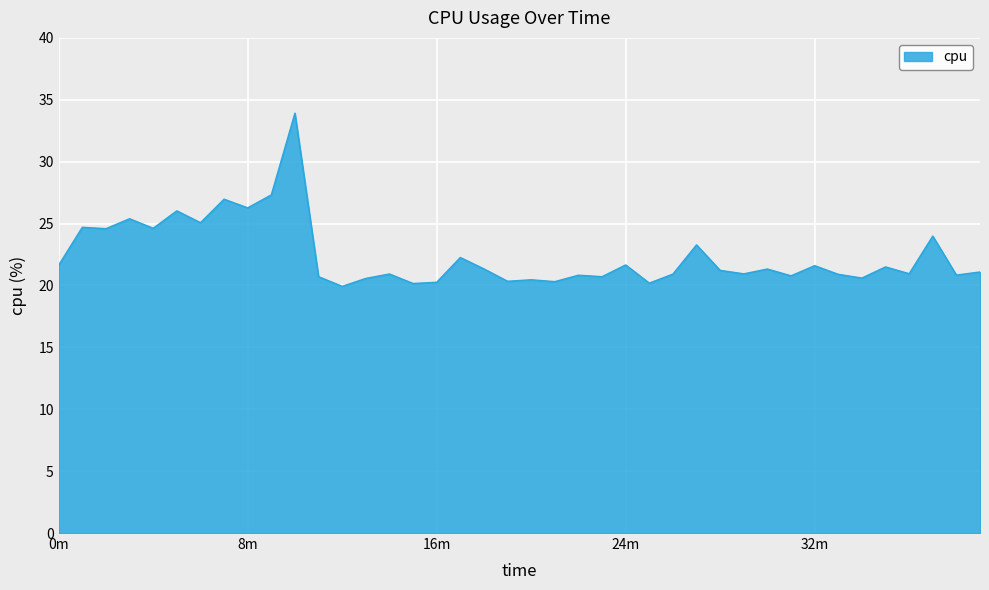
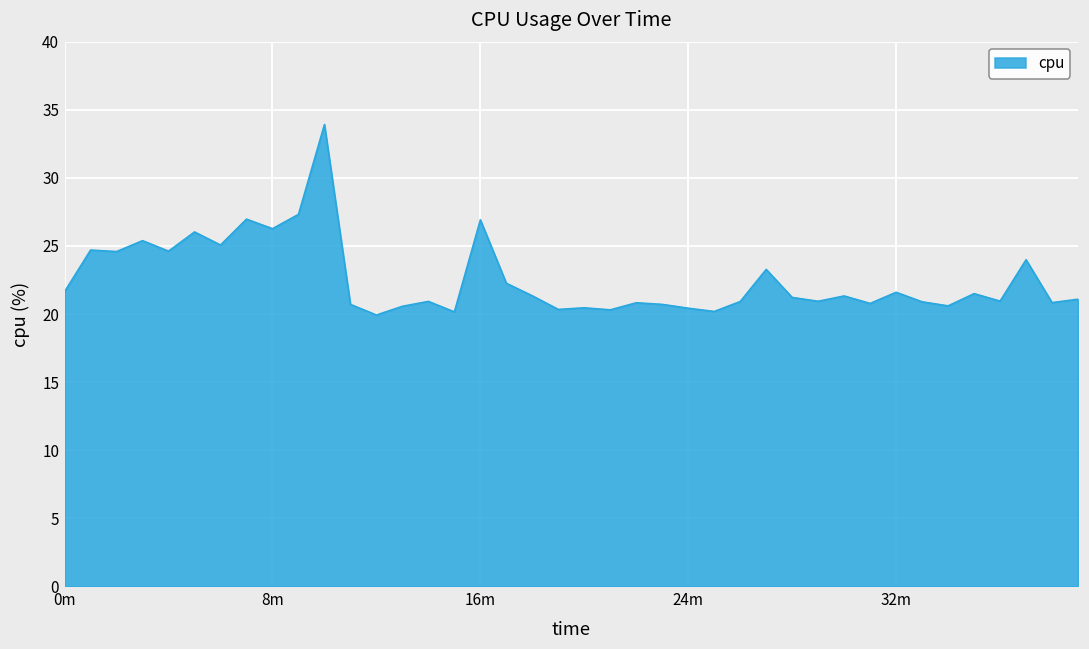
16m: 20.3 -> 26.9
24m: 21.7 -> 20.4
